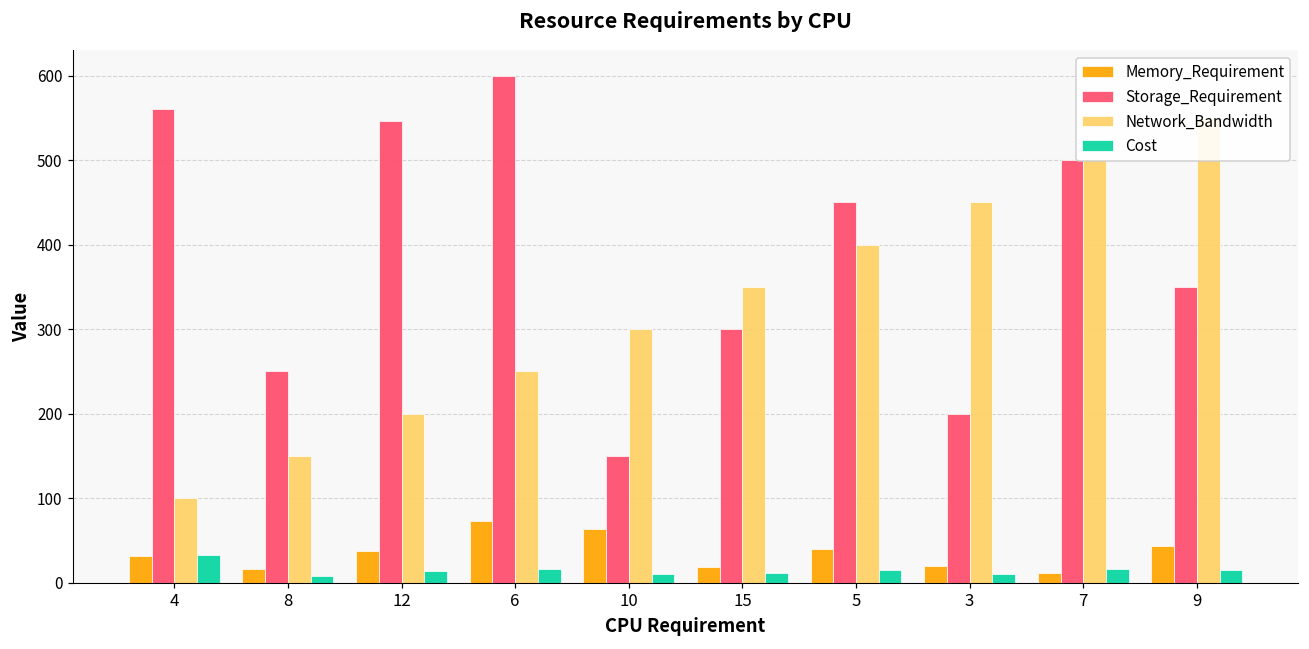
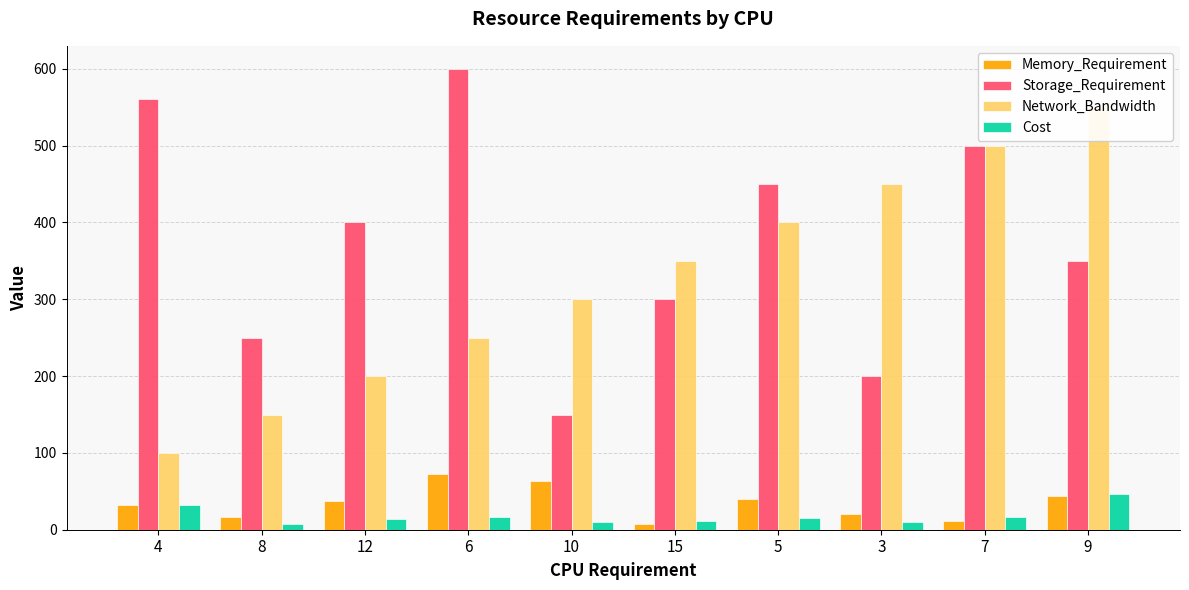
Storage_Requirement, 12: 550 -> 400
Memory_Requirement, 15: 20 -> 10
Cost, 9: 10 -> 50
